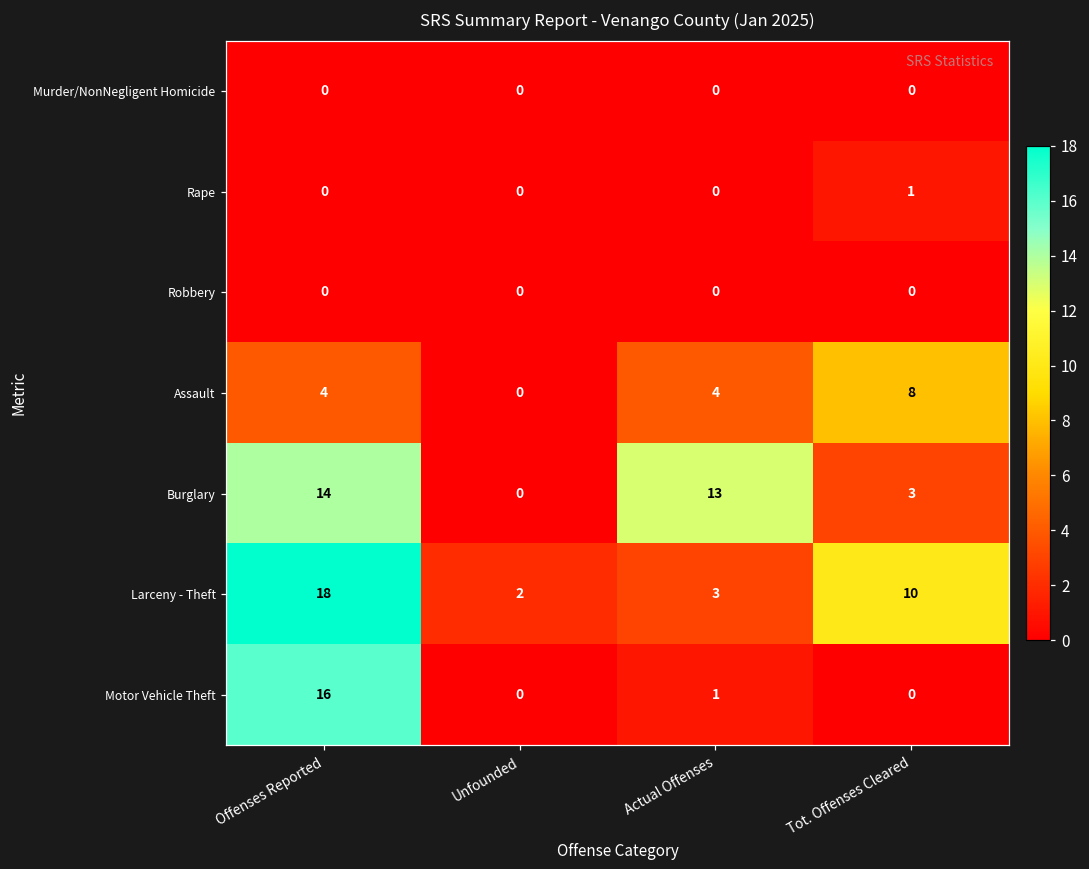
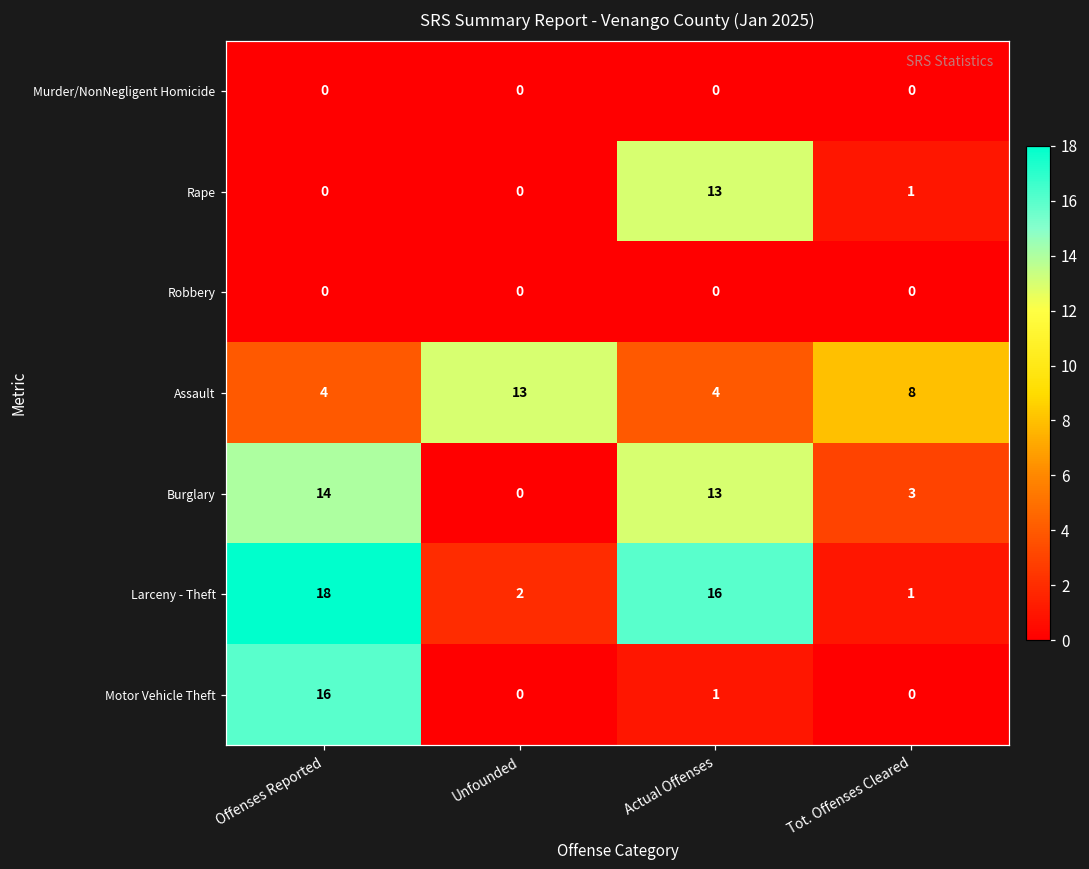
Rape, Actual Offenses: 0 -> 13
Assault, Unfounded: 0 -> 13
Larceny - Theft, Actual Offenses: 3 -> 16
Larceny - Theft, Tot. Offenses Cleared: 10 -> 1
